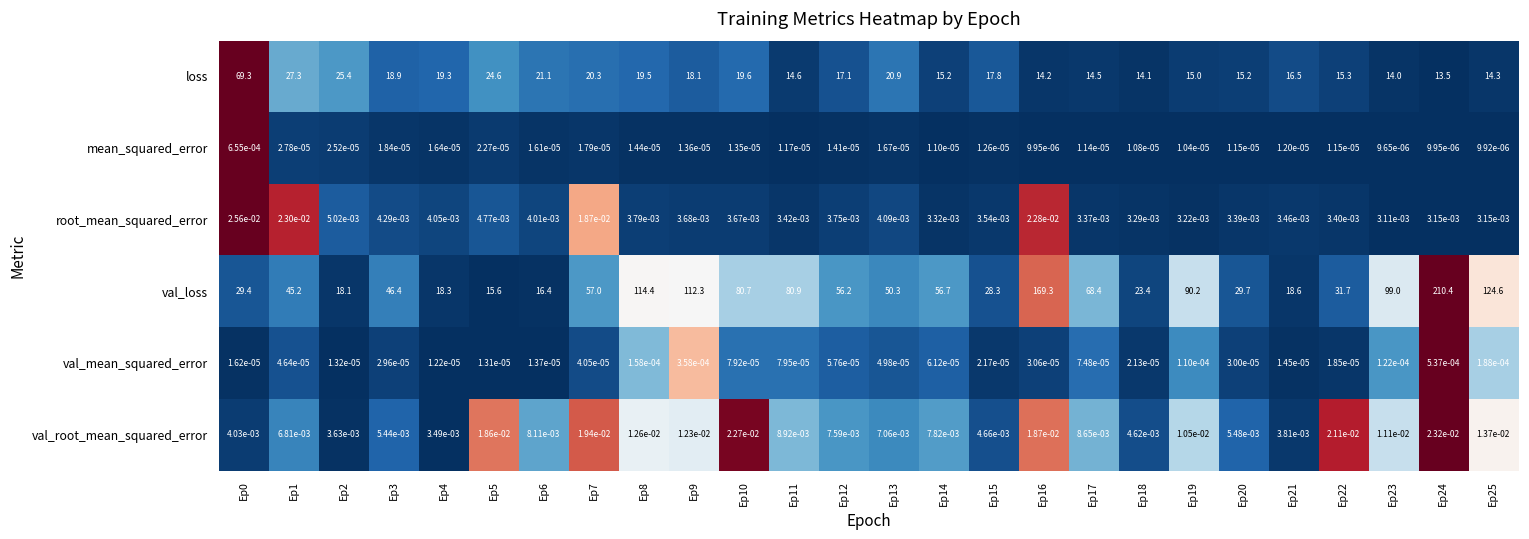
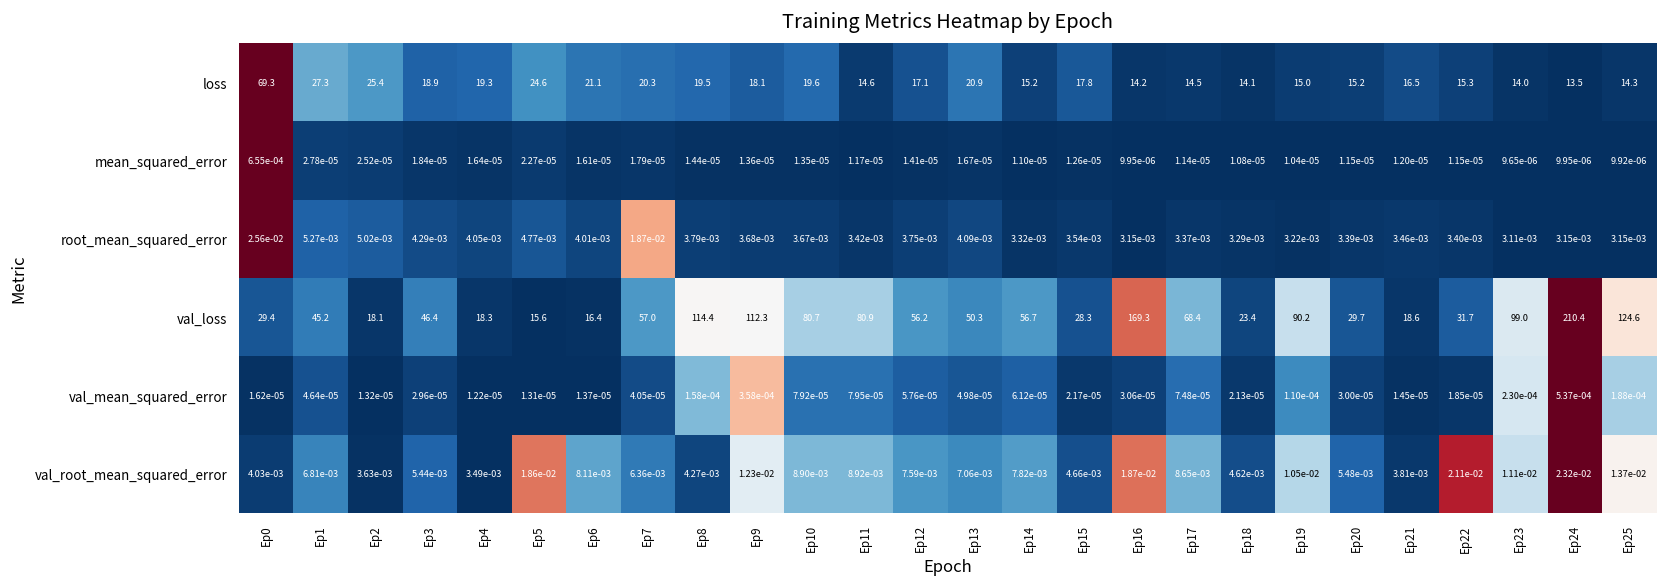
root_mean_squared_error, Ep1: 2.30e-02 -> 5.27e-03
root_mean_squared_error, Ep16: 2.28e-02 -> 3.15e-03
val_mean_squared_error, Ep23: 1.22e-04 -> 2.30e-04
val_root_mean_squared_error, Ep7: 1.94e-02 -> 6.36e-03
val_root_mean_squared_error, Ep8: 1.26e-02 -> 4.27e-03
val_root_mean_squared_error, Ep10: 2.27e-02 -> 8.90e-03
